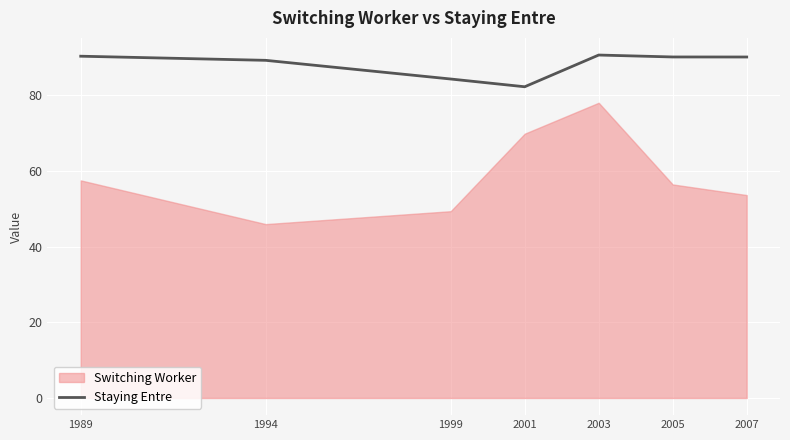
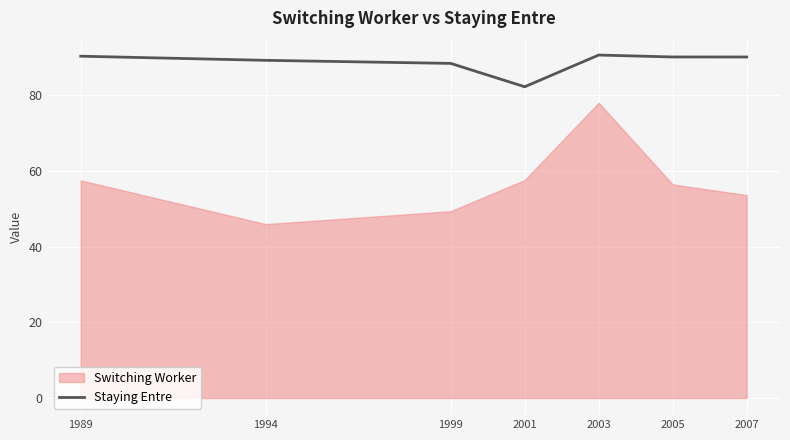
Staying Entre, 1999: 84 -> 88
Switching Worker, 2001: 70 -> 58
